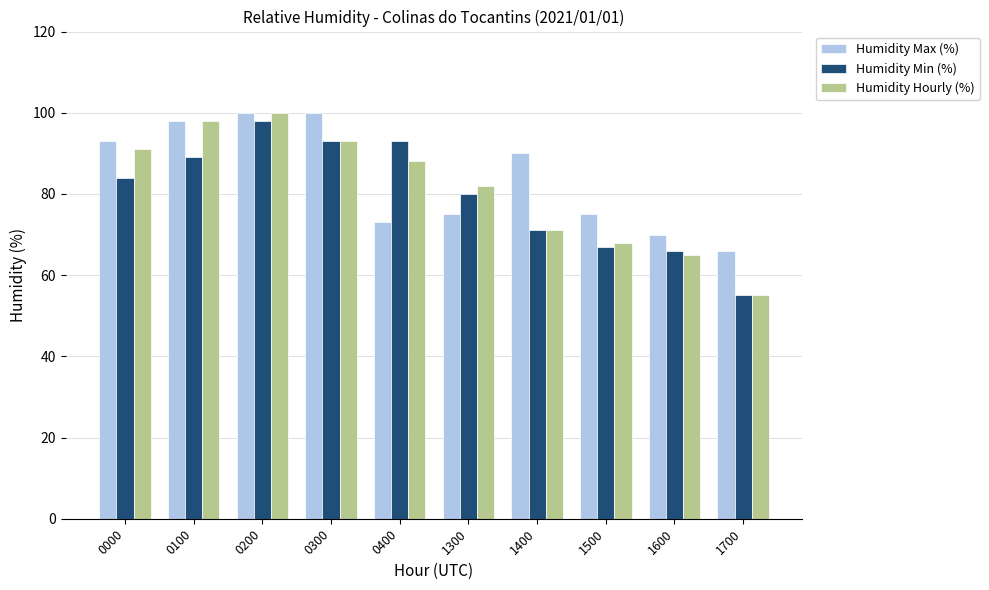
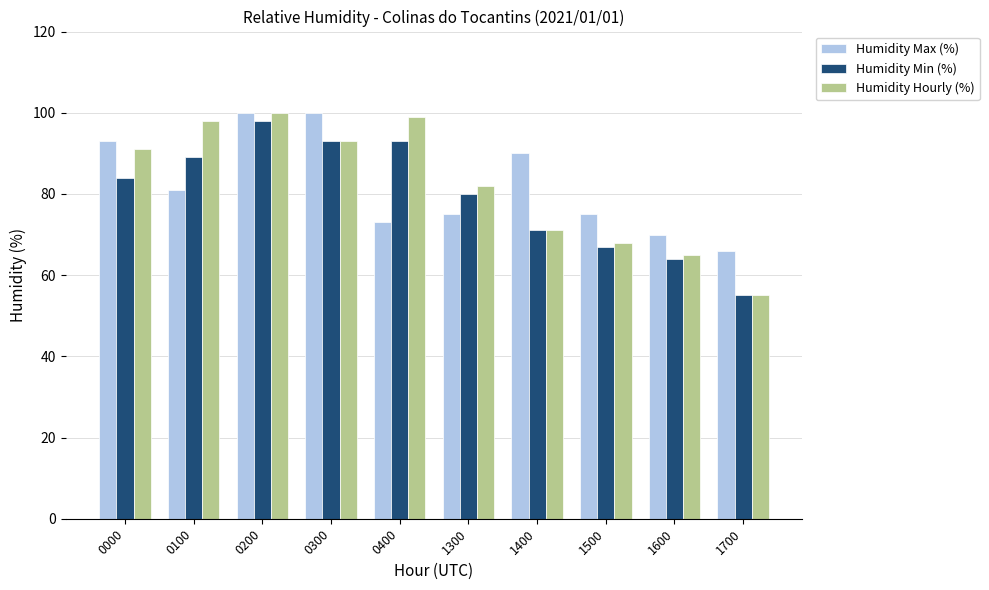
Humidity Max (%), 0100: 98 -> 81
Humidity Hourly (%), 0400: 88 -> 99
Humidity Min (%), 1600: 66 -> 64
